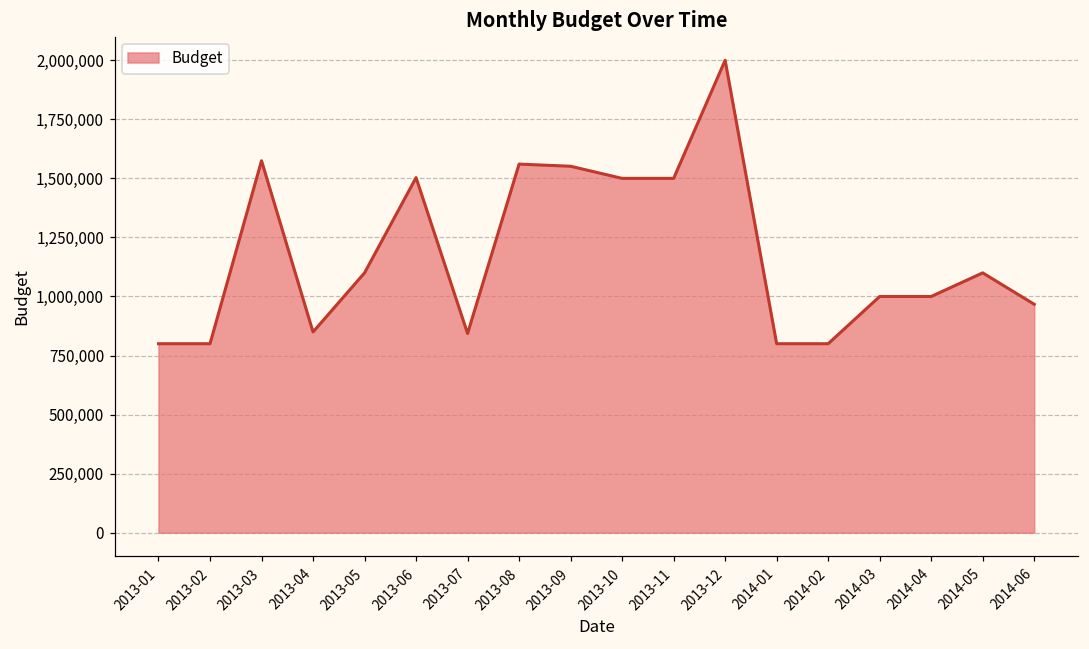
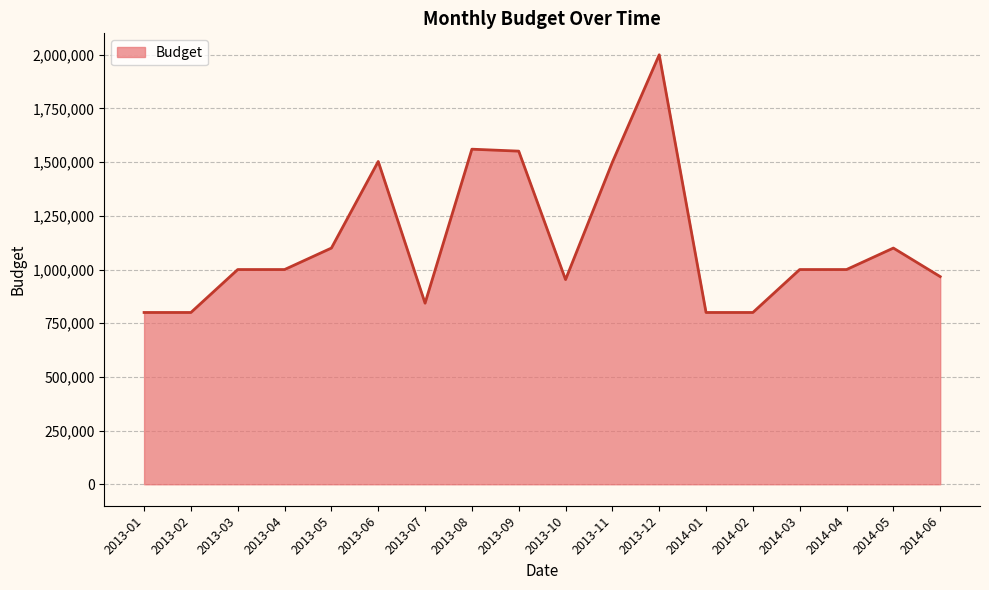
2013-03: 1,570,000 -> 1,000,000
2013-04: 850,000 -> 1,000,000
2013-10: 1,500,000 -> 950,000
